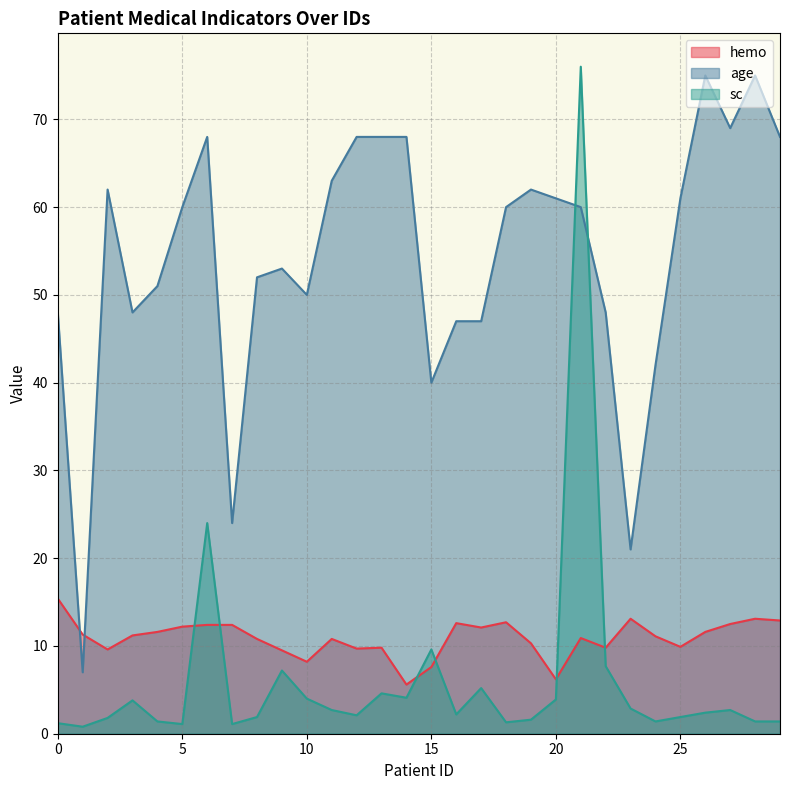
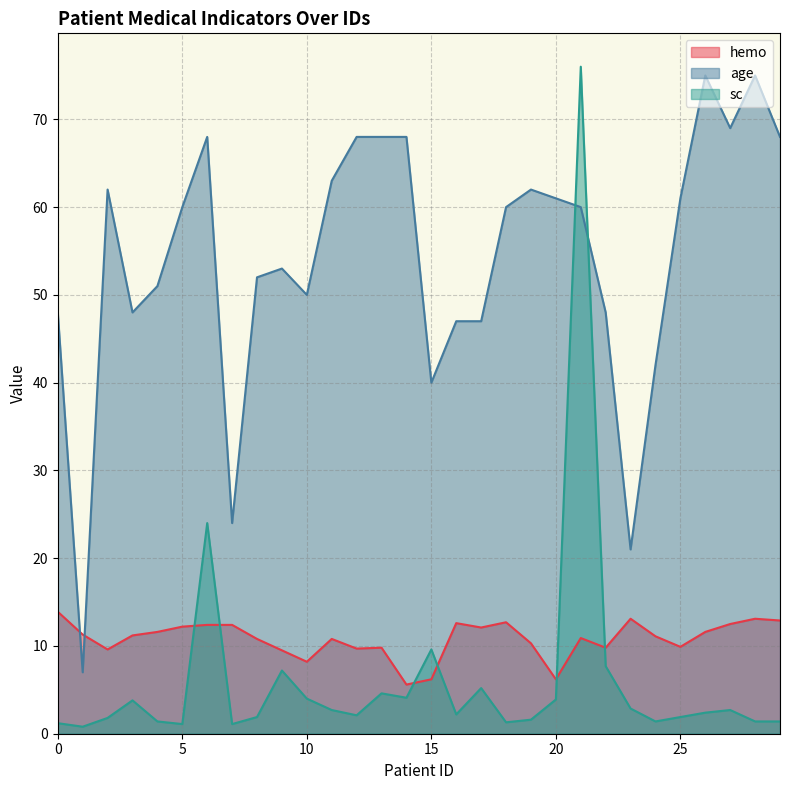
hemo, 0: 15 -> 14
hemo, 15: 8 -> 6
